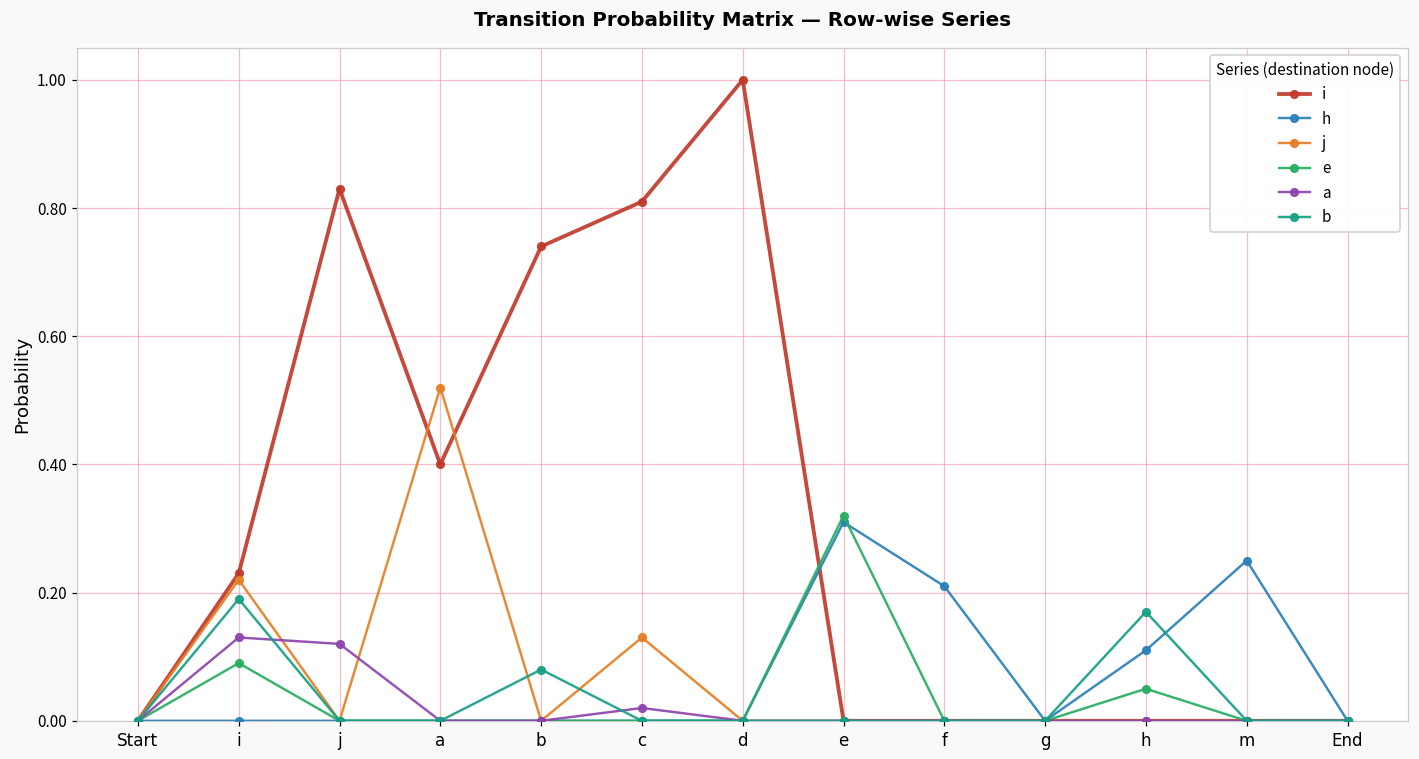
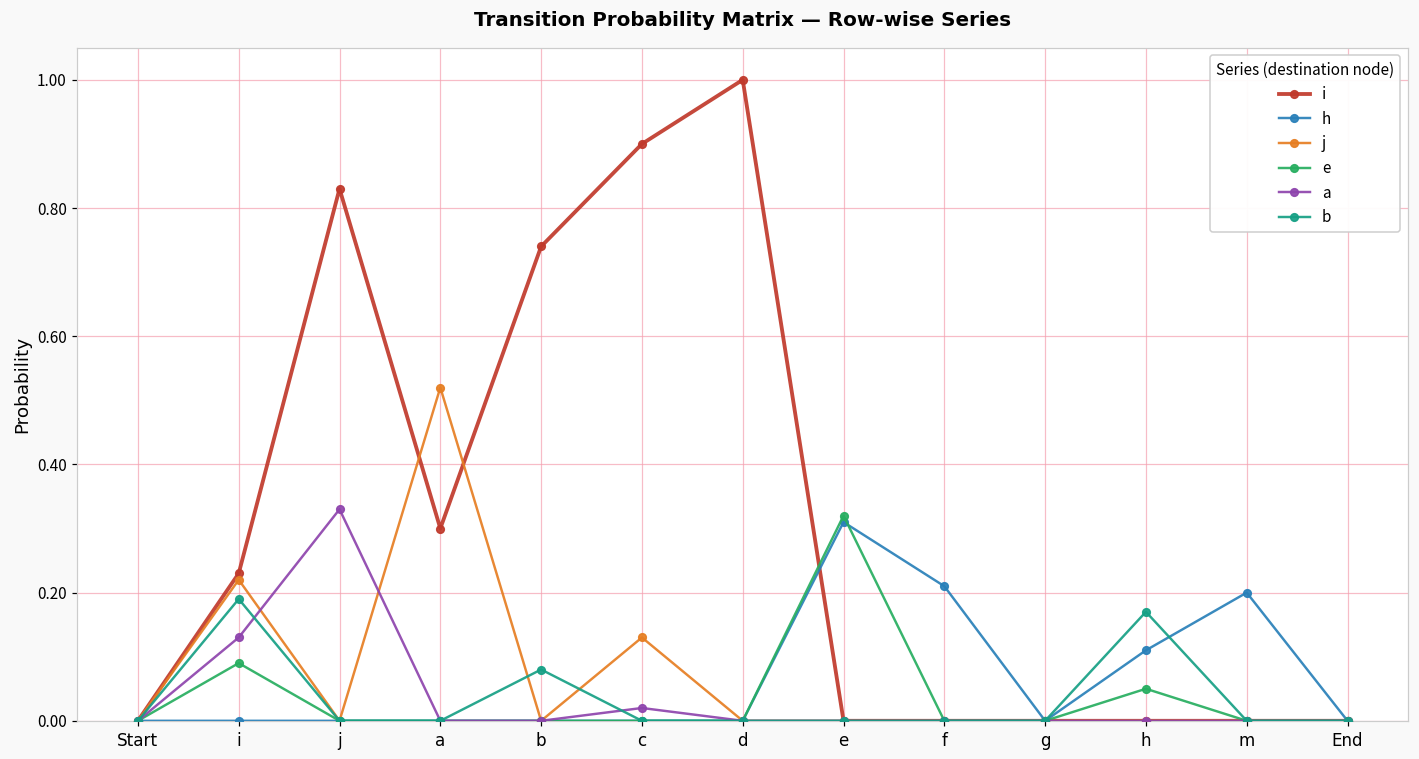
a, j: 0.12 -> 0.33
i, a: 0.4 -> 0.3
i, c: 0.81 -> 0.90
h, m: 0.25 -> 0.20
